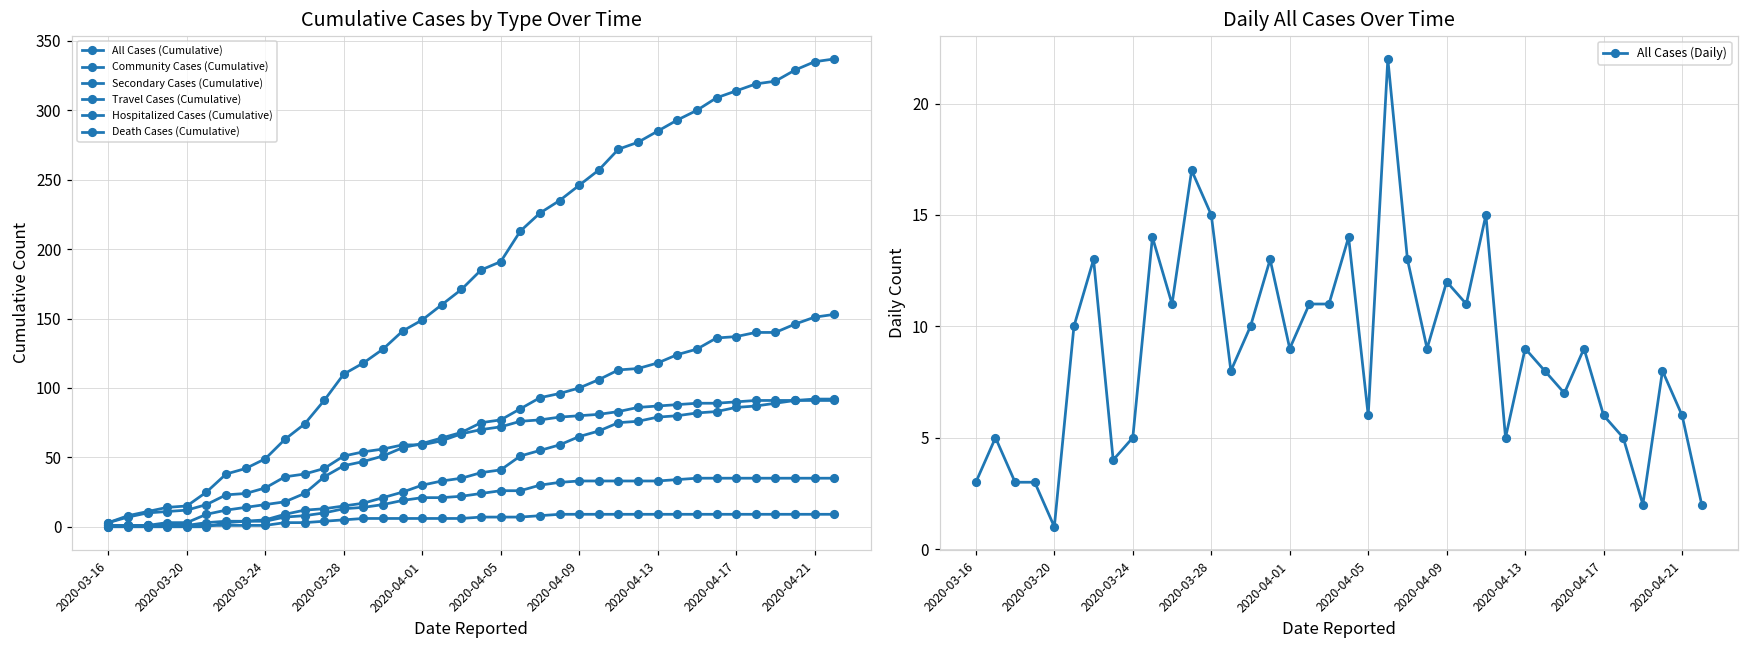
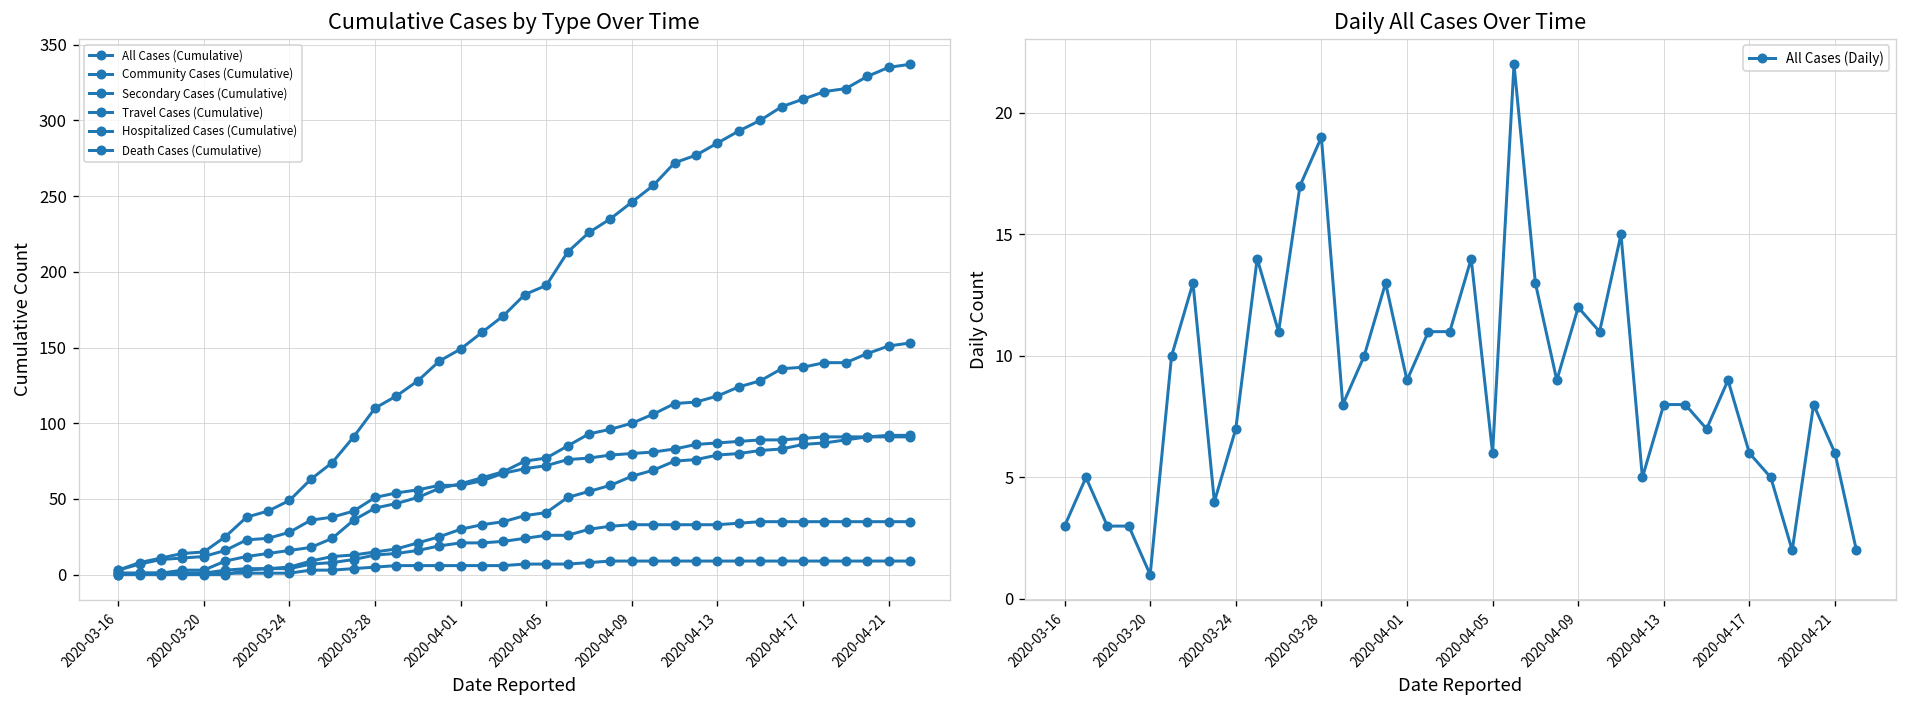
Daily All Cases Over Time, 2020-03-24: 5 -> 7
Daily All Cases Over Time, 2020-03-28: 15 -> 19
Daily All Cases Over Time, 2020-04-13: 9 -> 8
